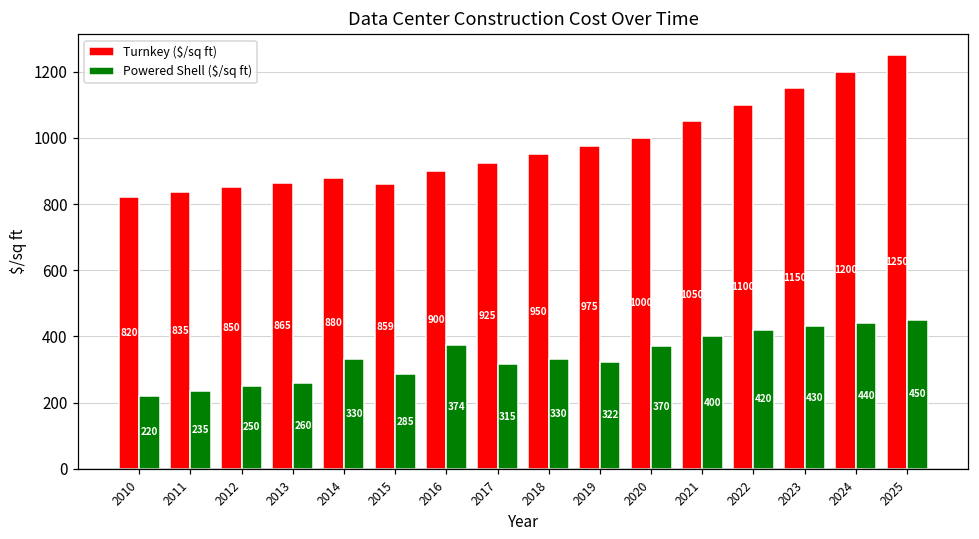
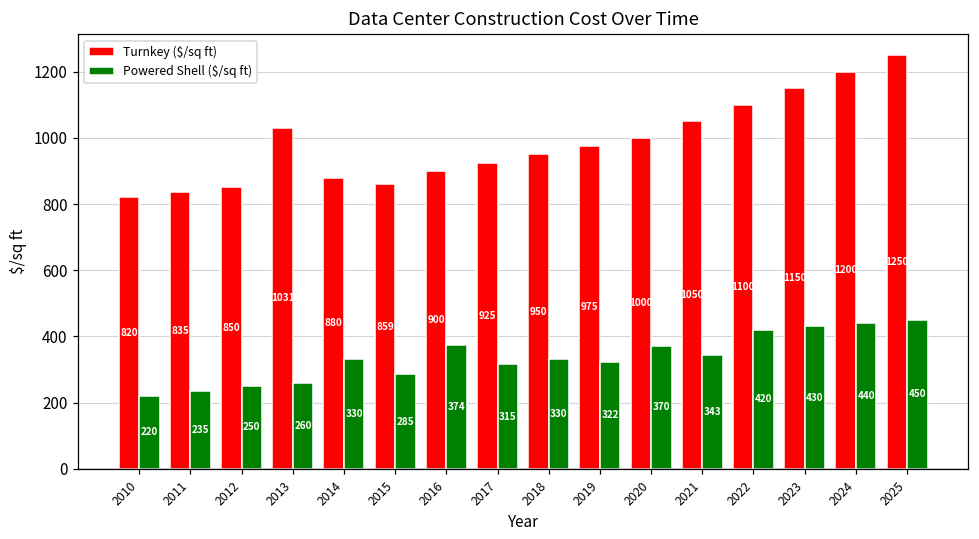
Turnkey ($/sq ft), 2013: 865 -> 1031
Powered Shell ($/sq ft), 2021: 400 -> 343
